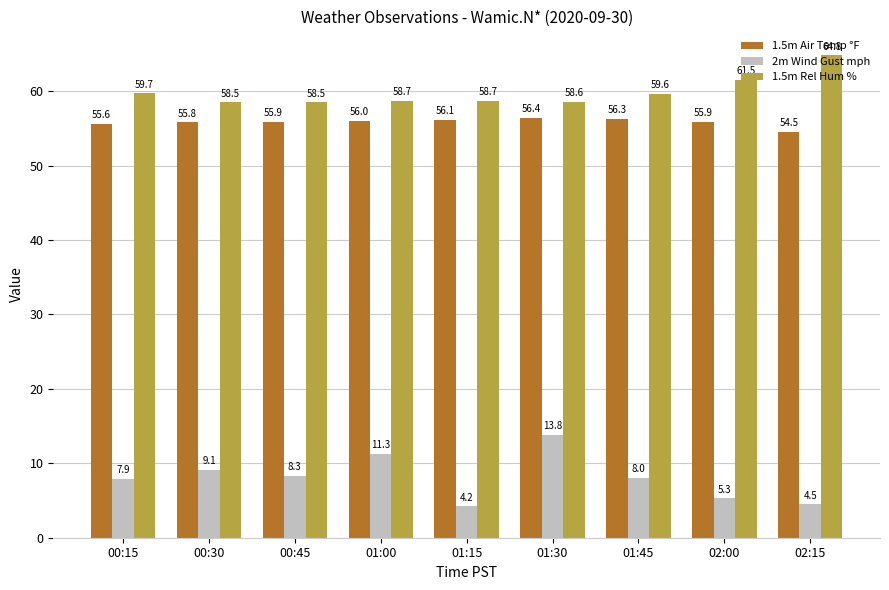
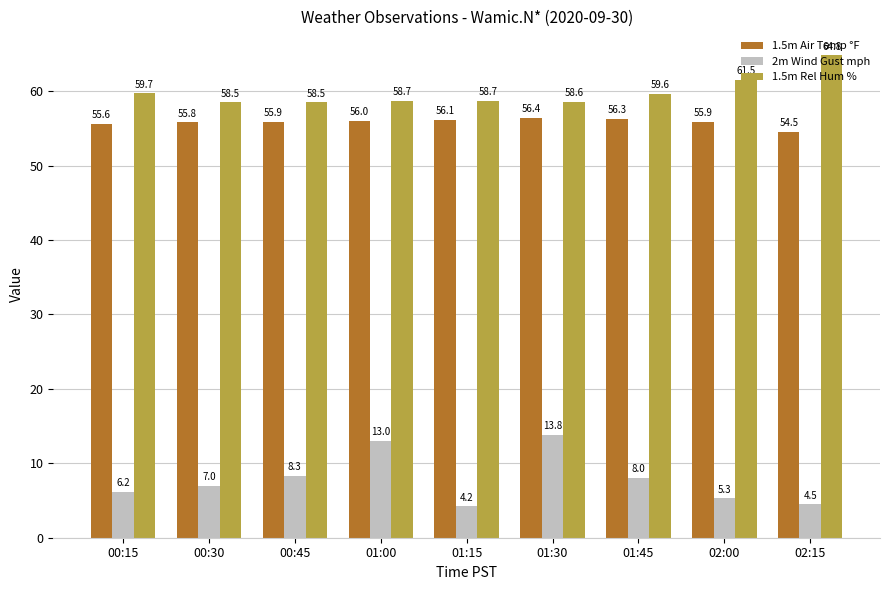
2m Wind Gust mph, 00:15: 7.9 -> 6.2
2m Wind Gust mph, 00:30: 9.1 -> 7.0
2m Wind Gust mph, 01:00: 11.3 -> 13.0
